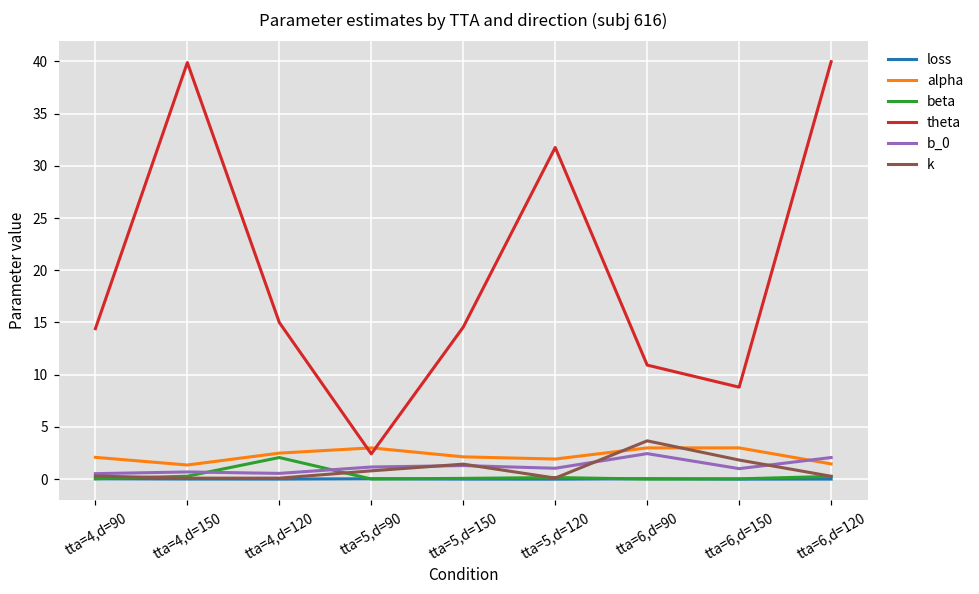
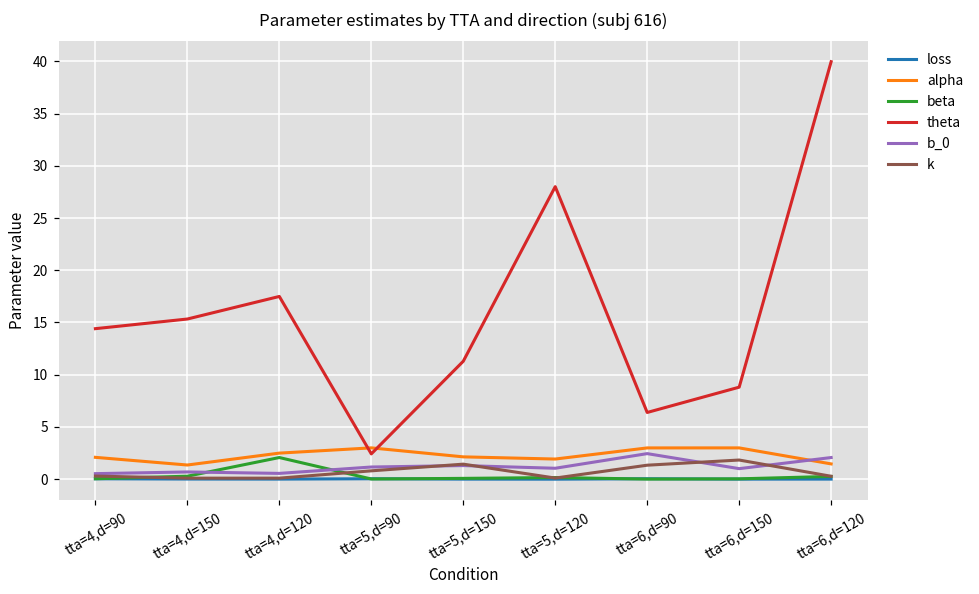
theta, tta=4,d=150: 40 -> 15
theta, tta=4,d=120: 15 -> 17
theta, tta=5,d=150: 15 -> 11
theta, tta=5,d=120: 32 -> 28
theta, tta=6,d=90: 11 -> 6
k, tta=6,d=90: 4 -> 1
